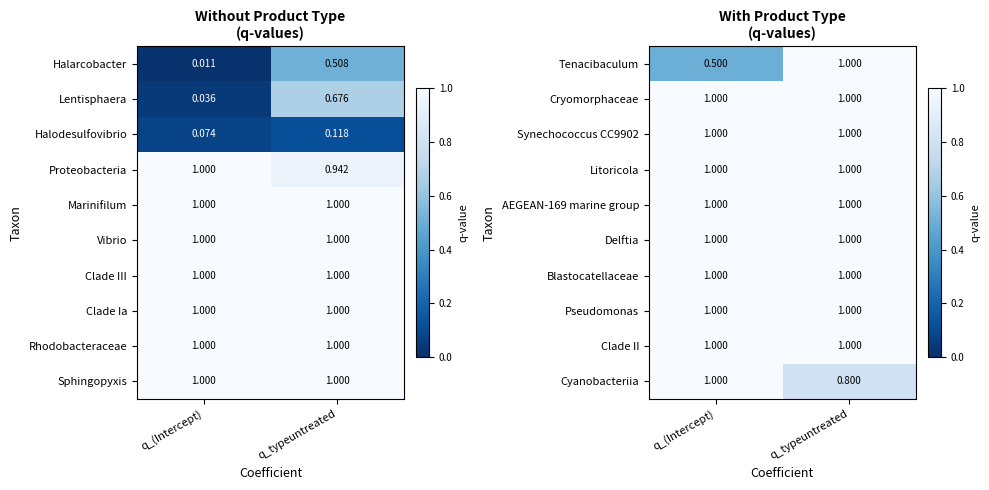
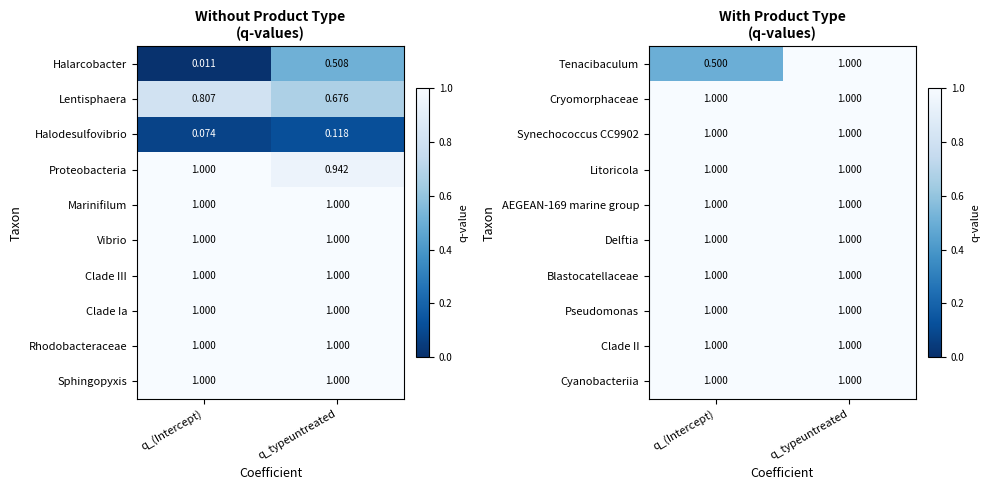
Without Product Type (q-values), Lentisphaera, q_(Intercept): 0.036 -> 0.807
With Product Type (q-values), Cyanobacteriia, q_typeuntreated: 0.800 -> 1.000
